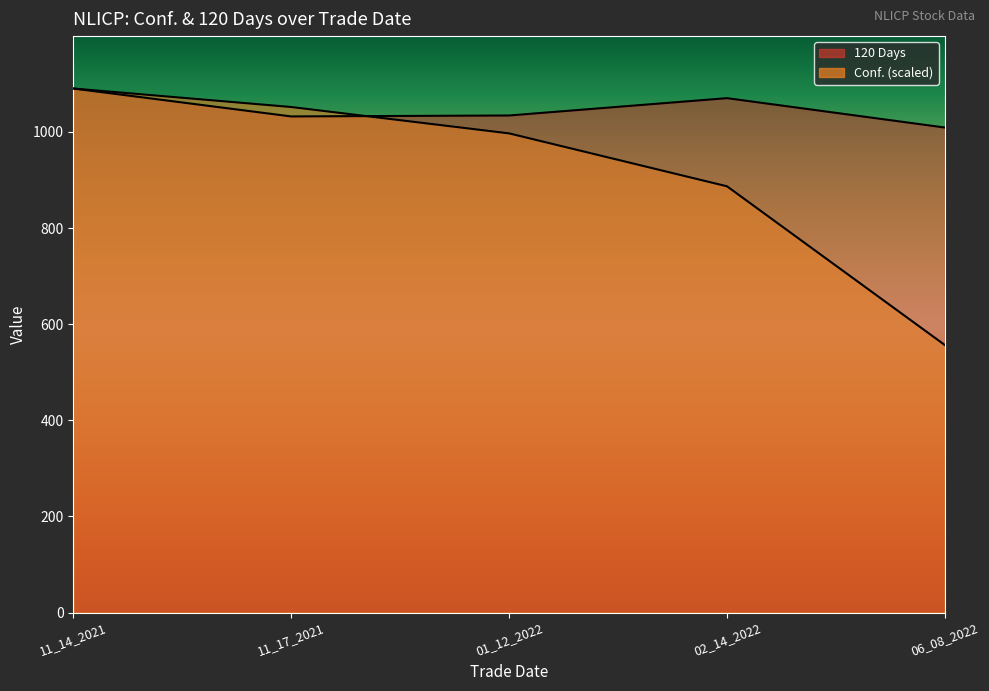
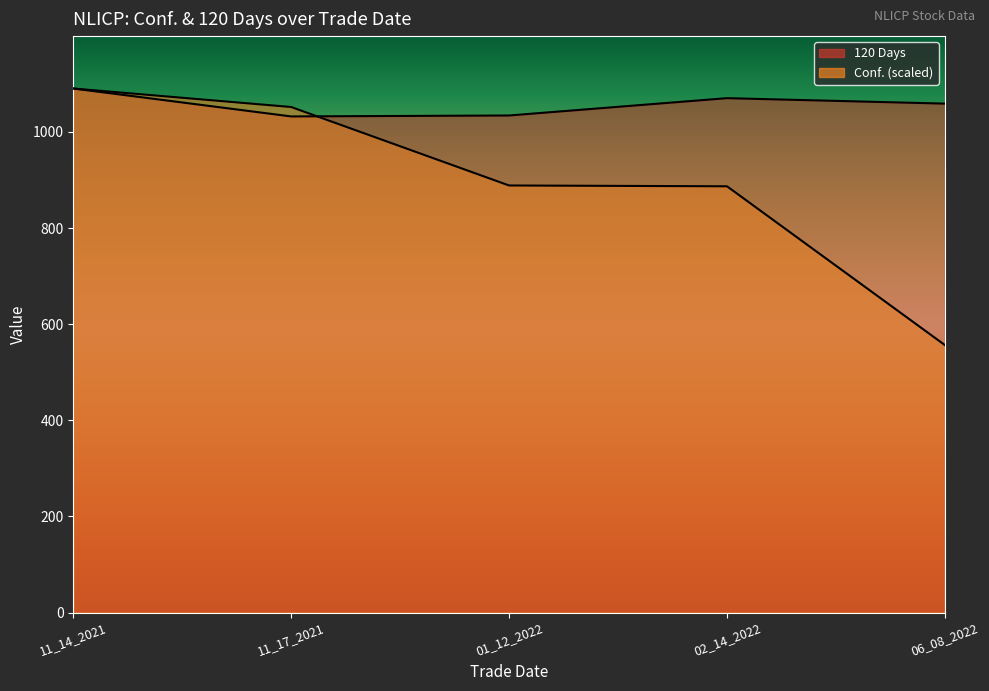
Conf. (scaled), 01_12_2022: 1000 -> 890
120 Days, 06_08_2022: 1010 -> 1060
